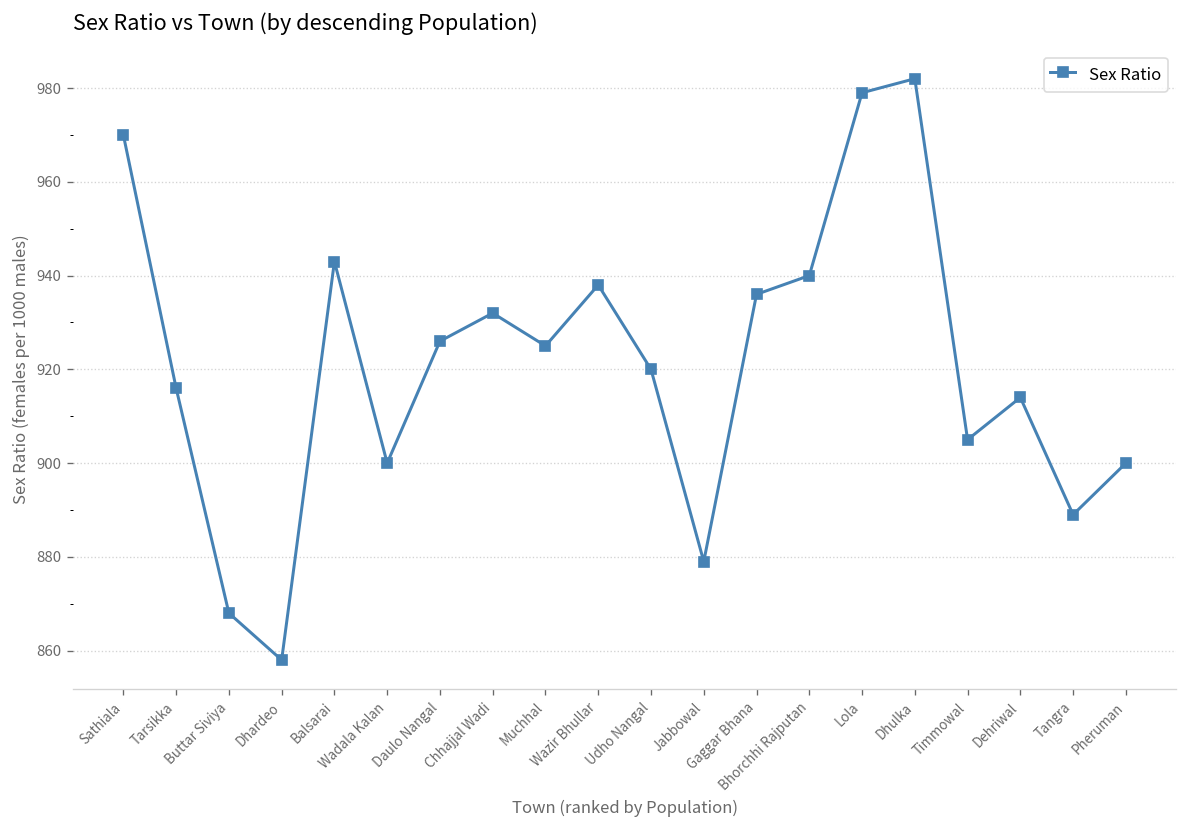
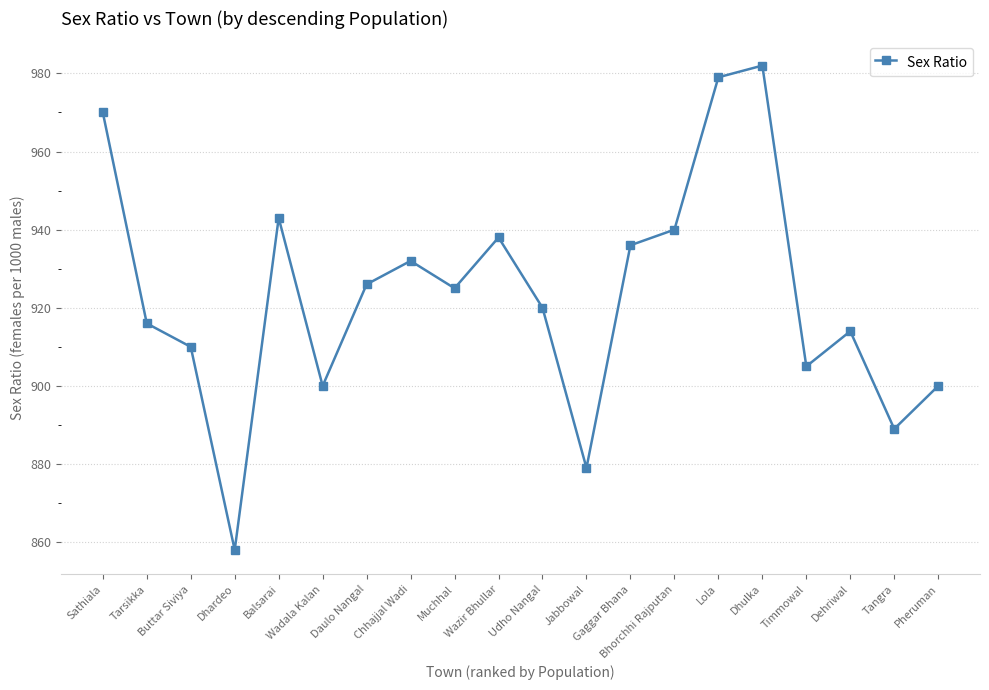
Buttar Siviya: 868 -> 910
